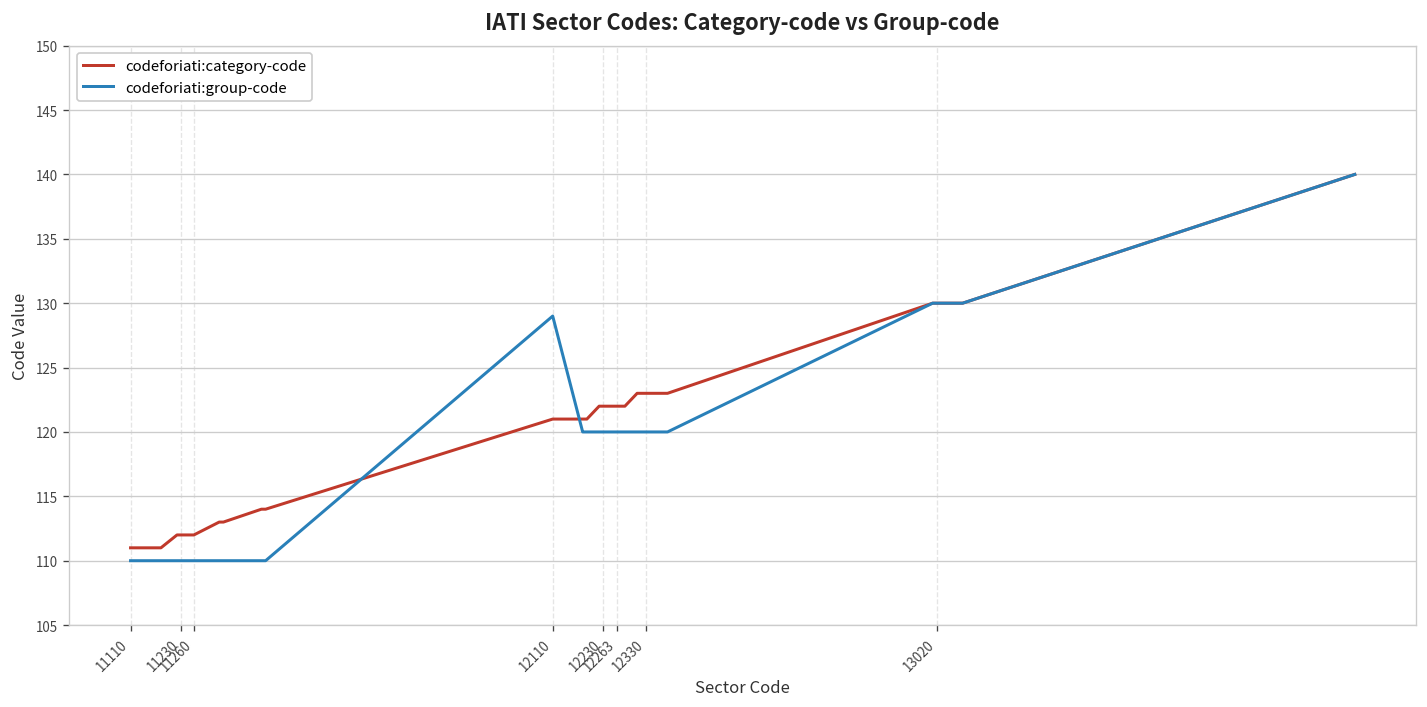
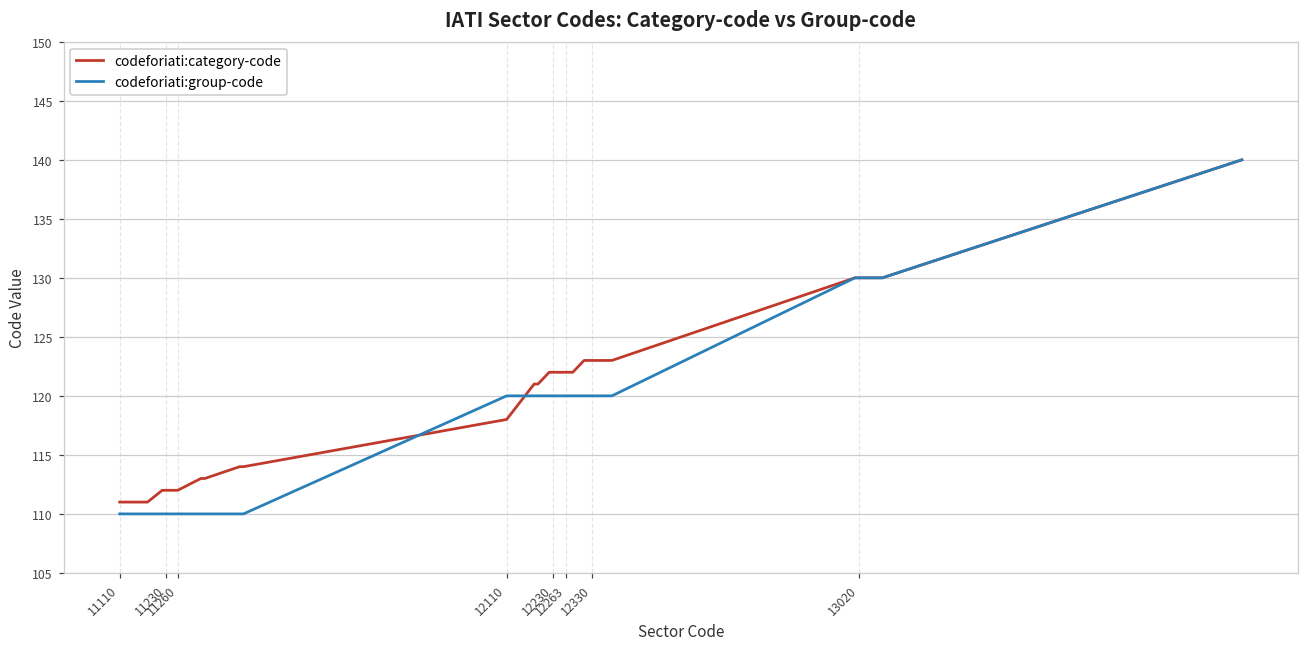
codeforiati:category-code, 12110: 121 -> 118
codeforiati:group-code, 12110: 129 -> 120
